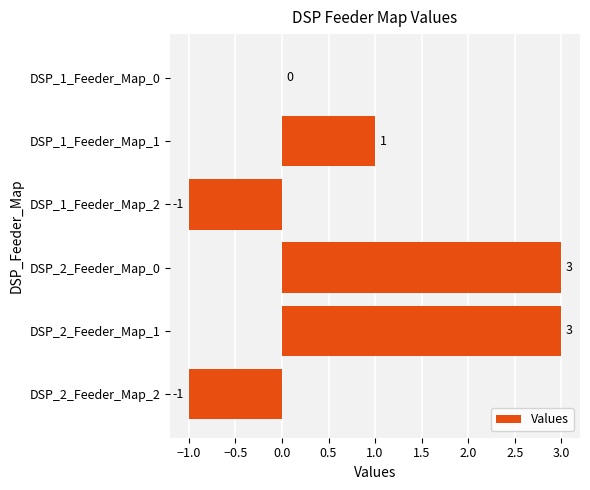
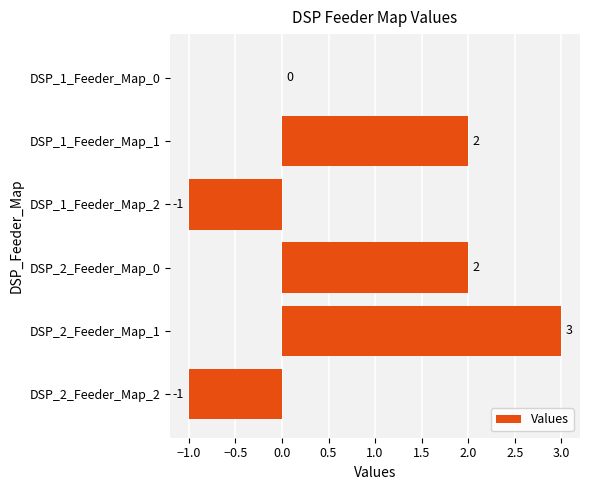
DSP_1_Feeder_Map_1: 1 -> 2
DSP_2_Feeder_Map_0: 3 -> 2
